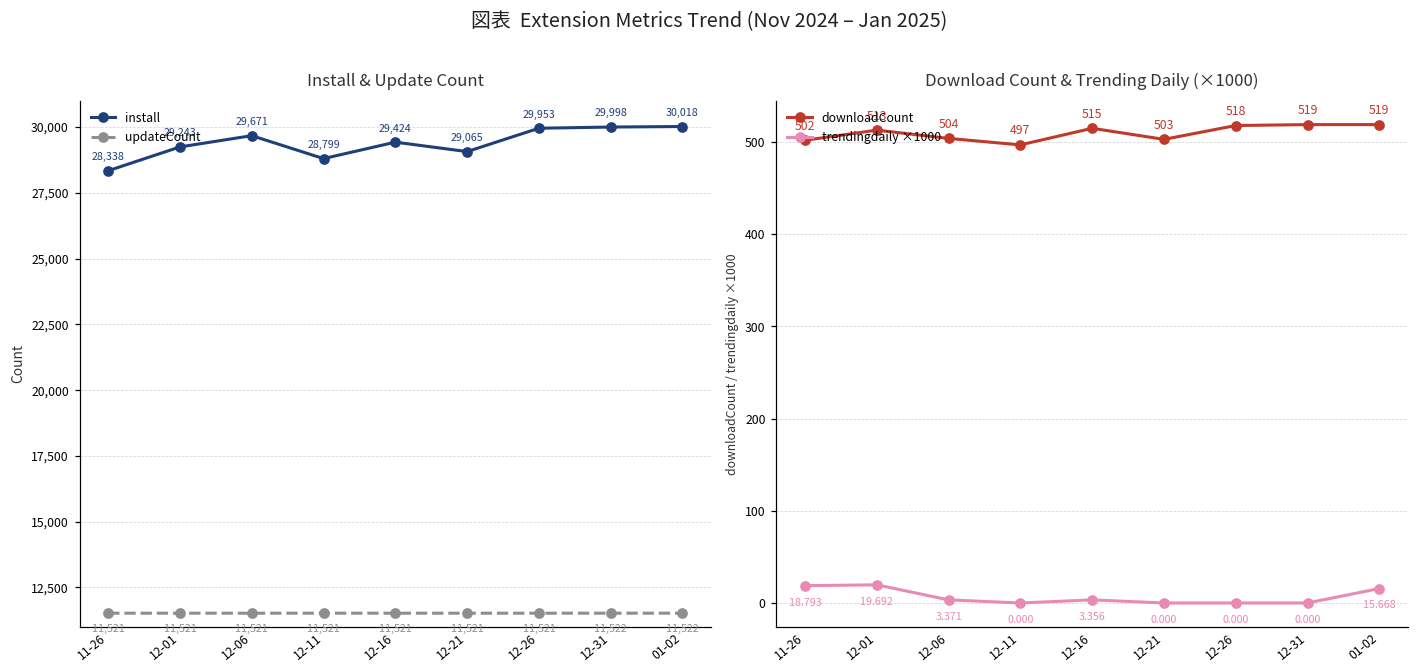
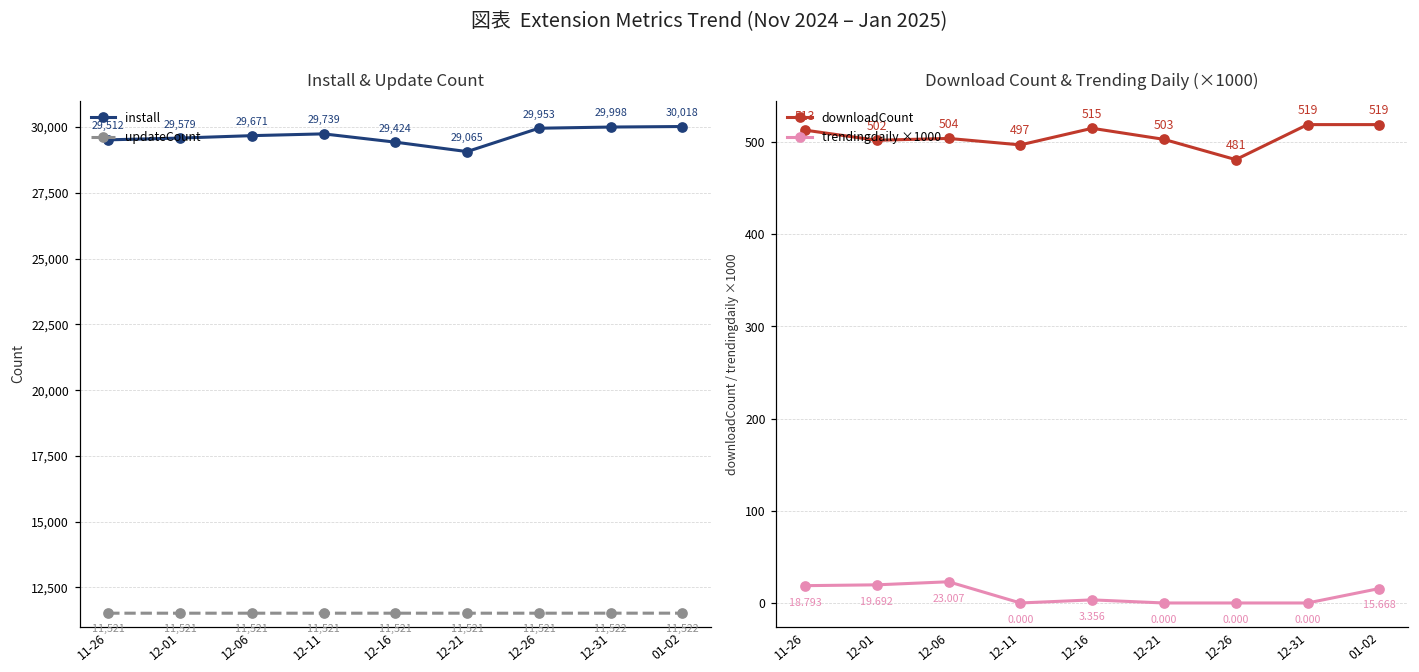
Install & Update Count, install, 11-26: 28,338 -> 29,512
Install & Update Count, install, 12-01: 29,243 -> 29,579
Install & Update Count, install, 12-11: 28,799 -> 29,739
Download Count & Trending Daily (×1000), downloadCount, 11-26: 502 -> 513
Download Count & Trending Daily (×1000), downloadCount, 12-01: 513 -> 502
Download Count & Trending Daily (×1000), trendingdaily ×1000, 12-06: 3.371 -> 23.007
Download Count & Trending Daily (×1000), downloadCount, 12-26: 518 -> 481
